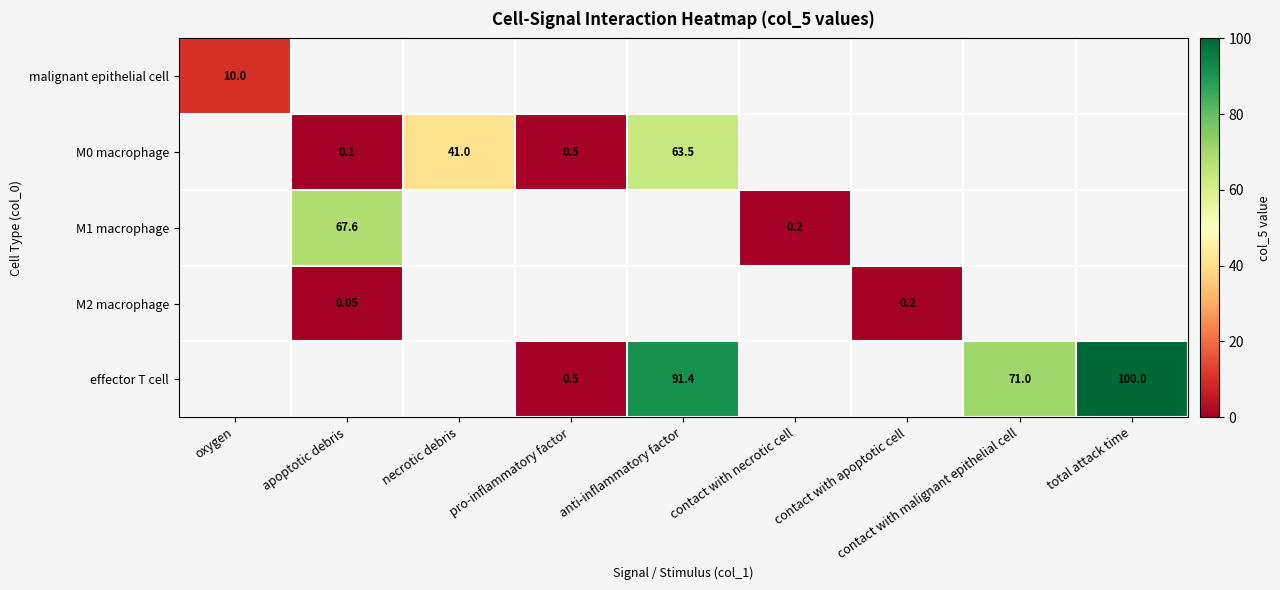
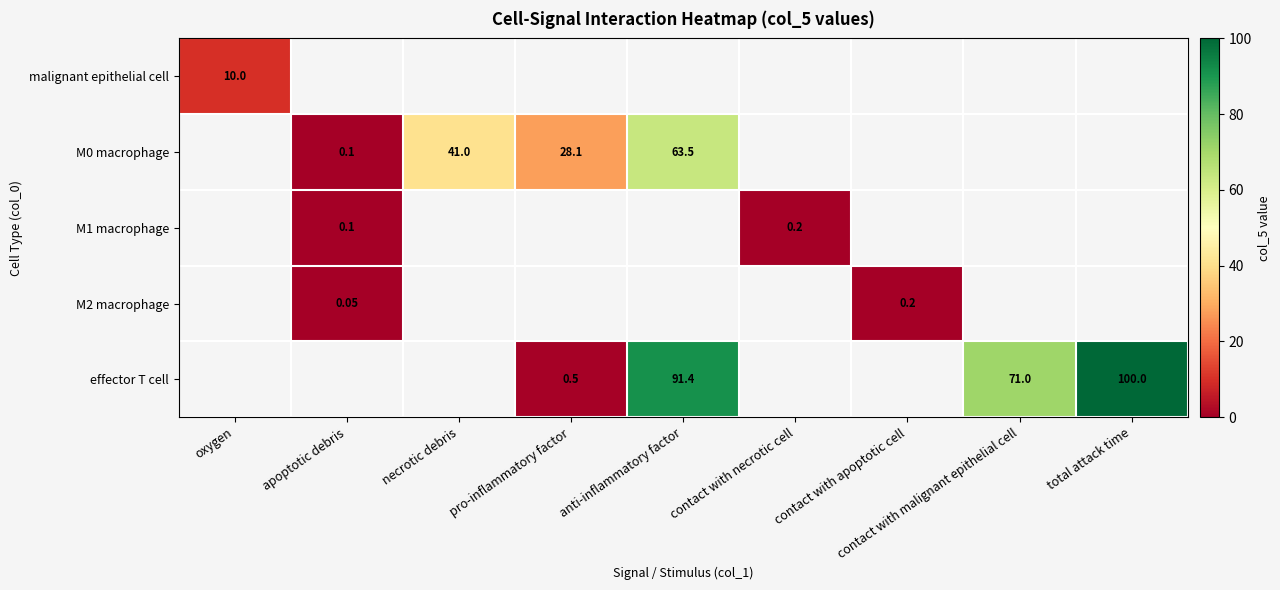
M0 macrophage, pro-inflammatory factor: 0.5 -> 28.1
M1 macrophage, apoptotic debris: 67.6 -> 0.1
